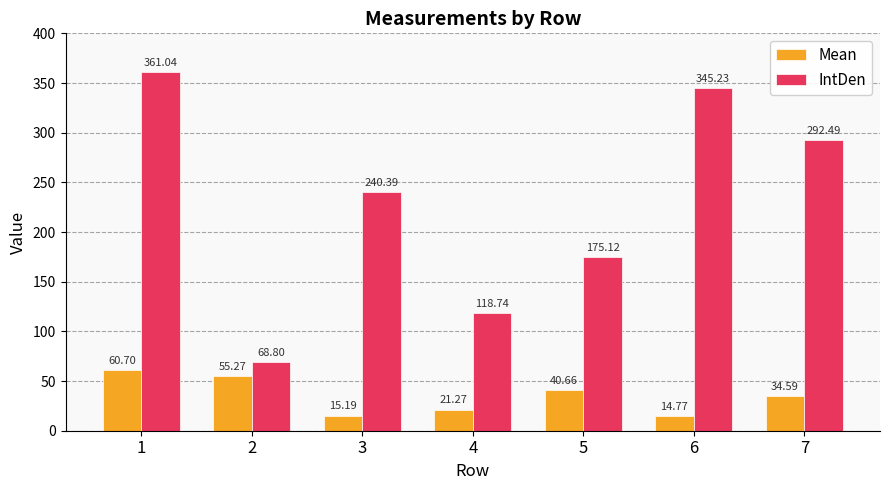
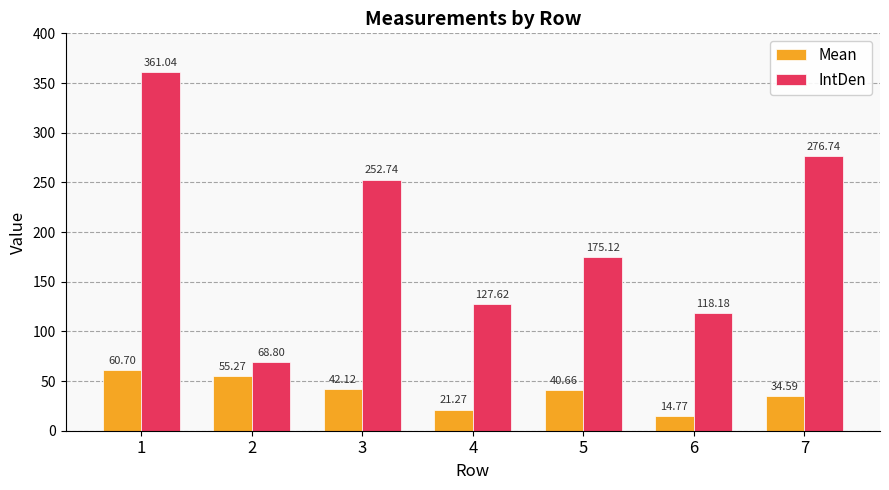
Mean, 3: 15.19 -> 42.12
IntDen, 3: 240.39 -> 252.74
IntDen, 4: 118.74 -> 127.62
IntDen, 6: 345.23 -> 118.18
IntDen, 7: 292.49 -> 276.74
